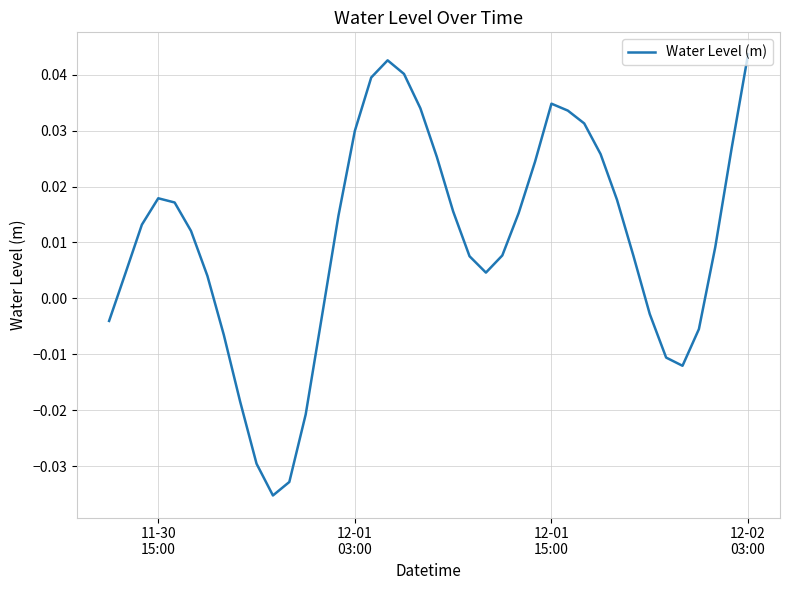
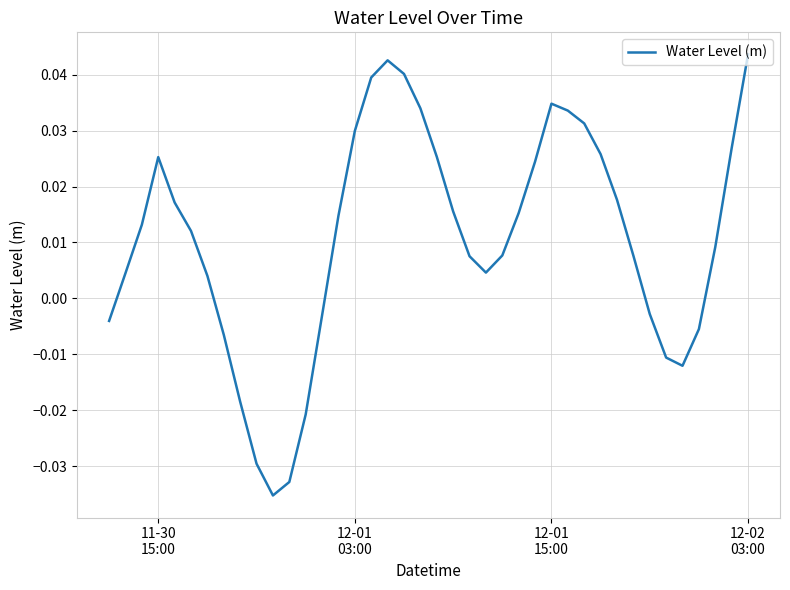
11-30 15:00: 0.018 -> 0.025
